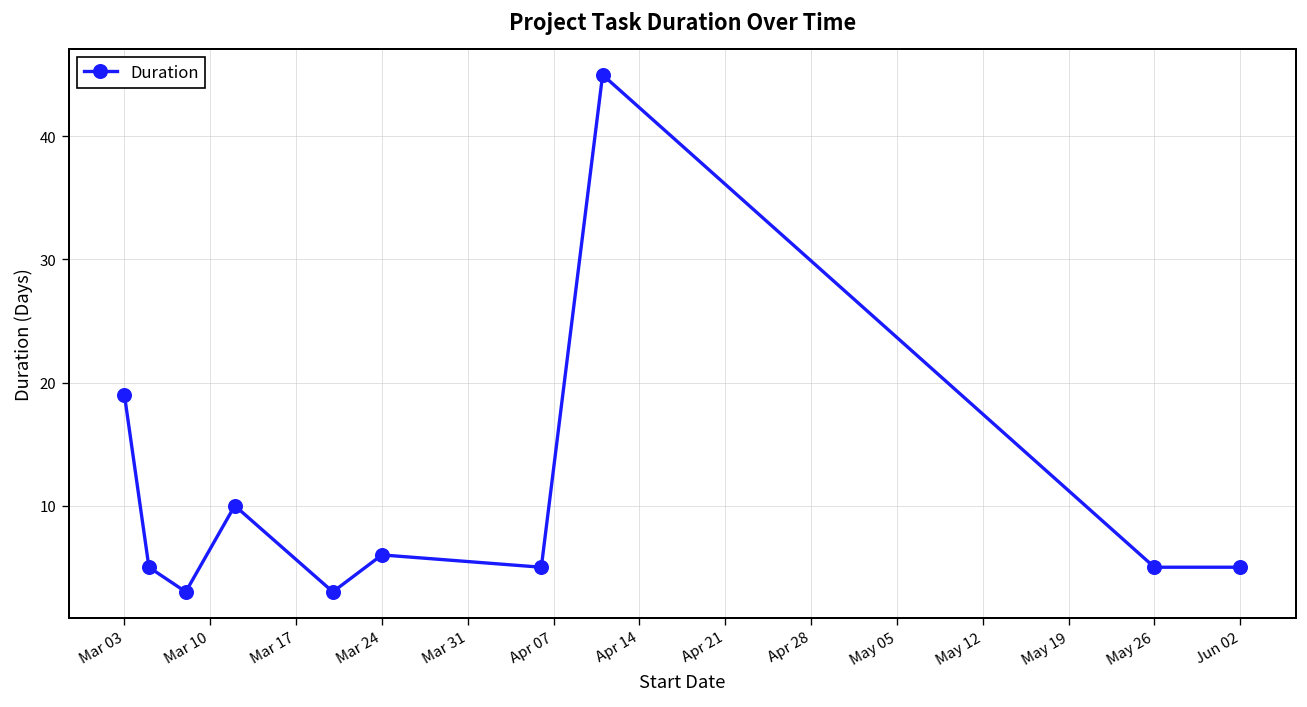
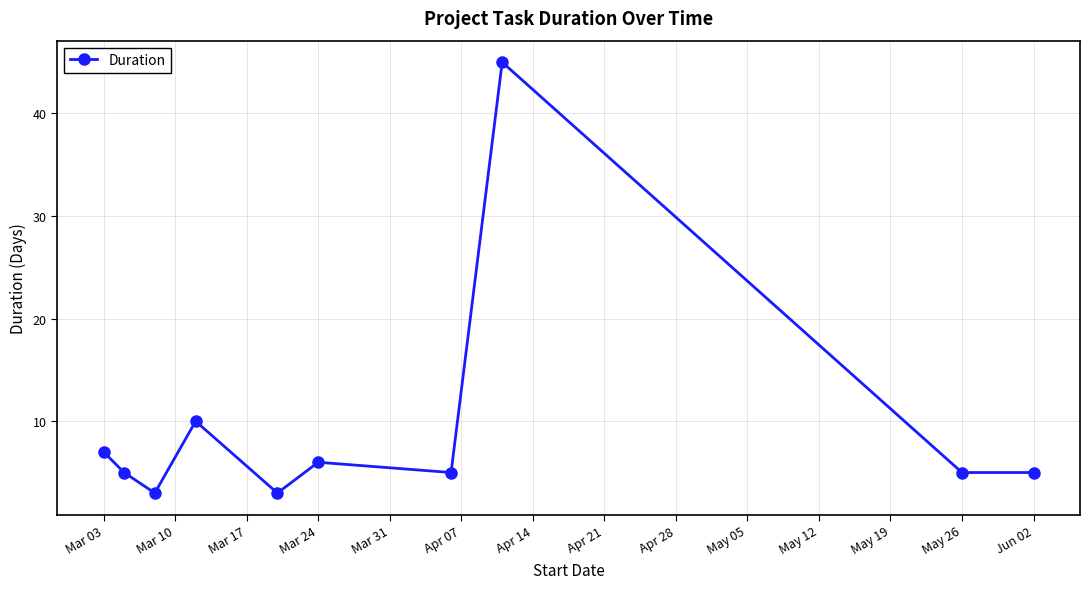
Mar 03: 19 -> 7
